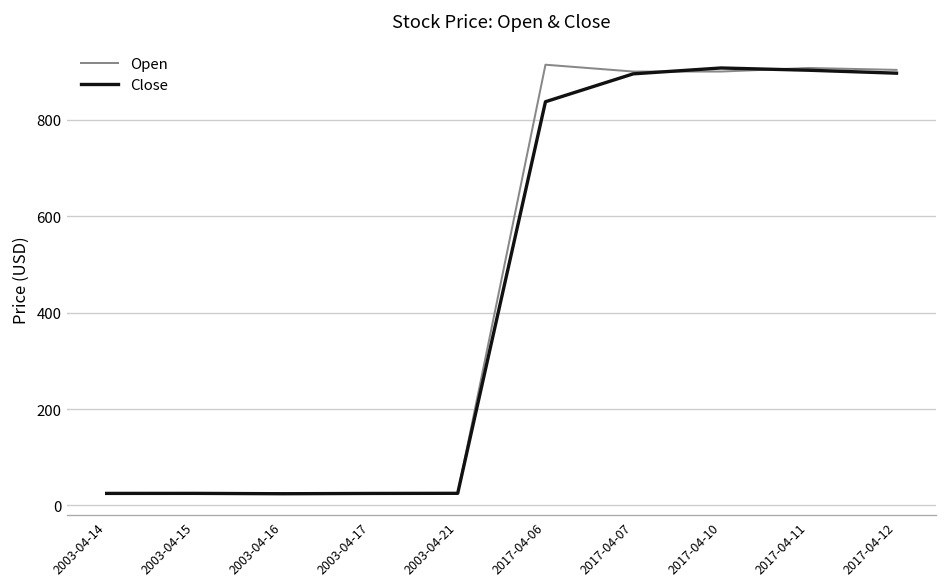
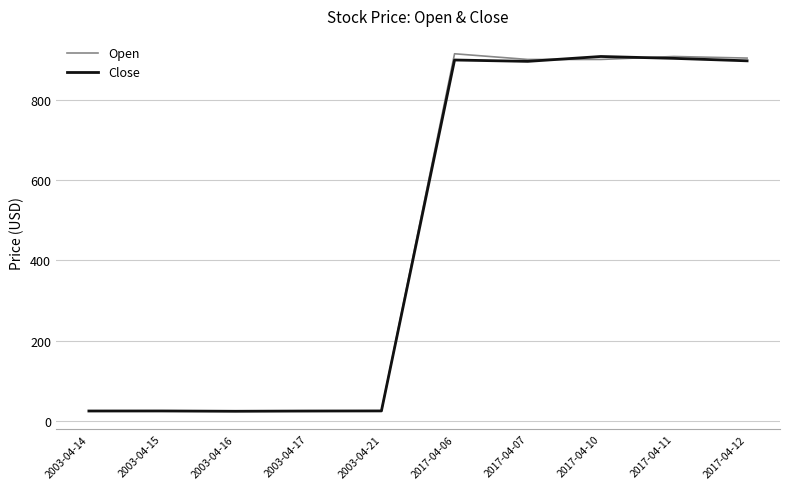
Close, 2017-04-06: 840 -> 900
